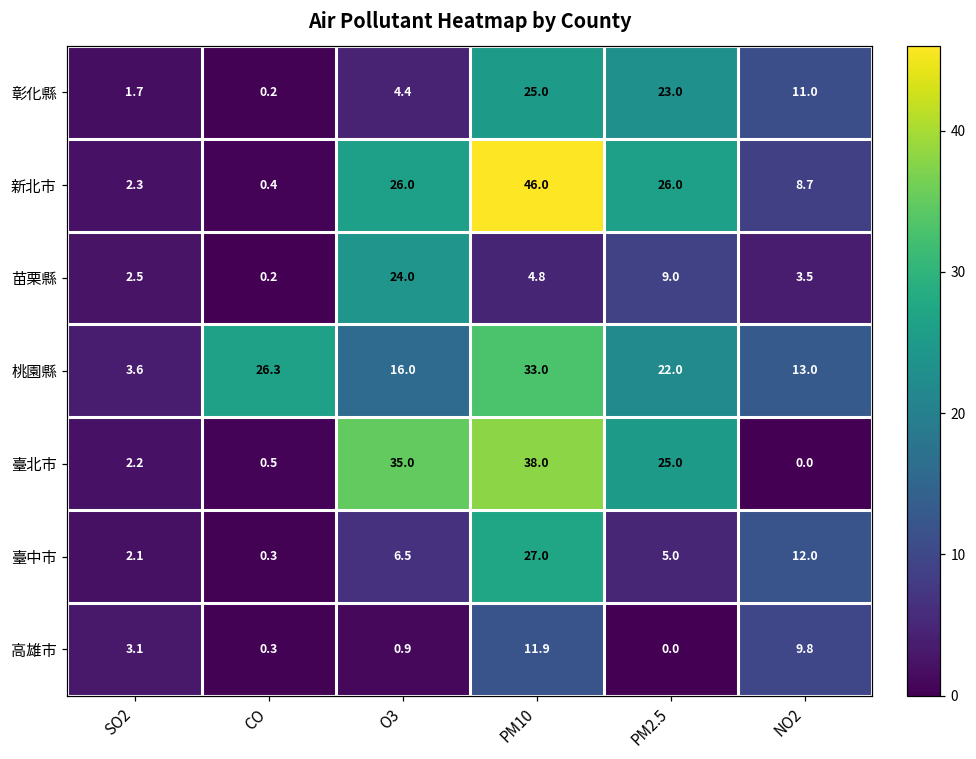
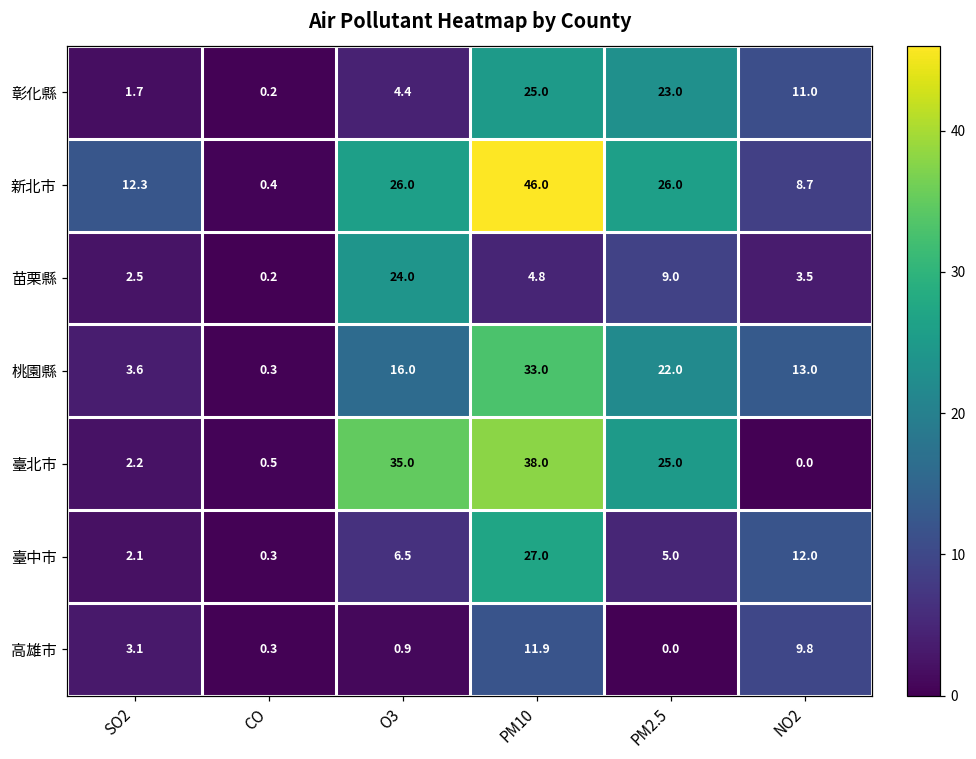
新北市, SO2: 2.3 -> 12.3
桃園縣, CO: 26.3 -> 0.3
